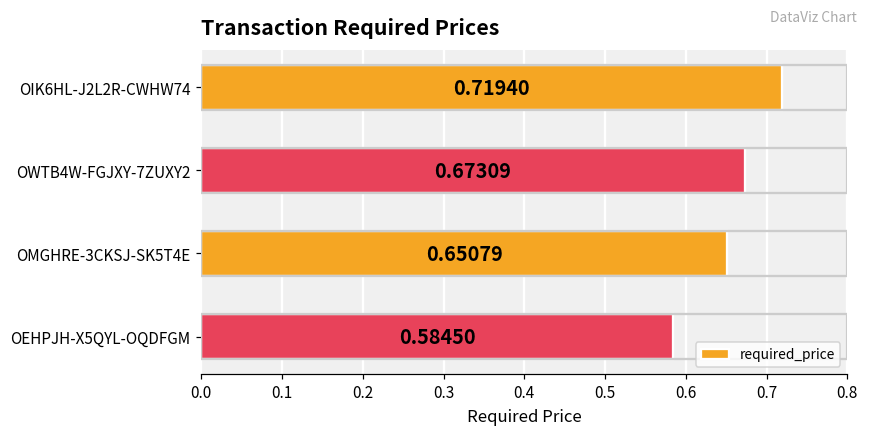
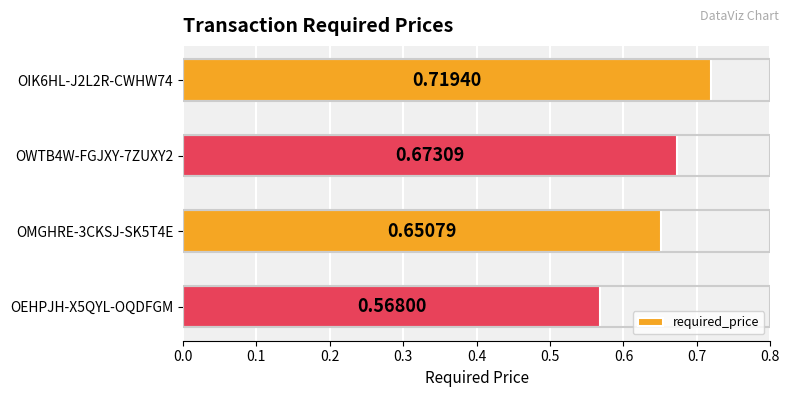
OEHPJH-X5QYL-OQDFGM: 0.58450 -> 0.56800
